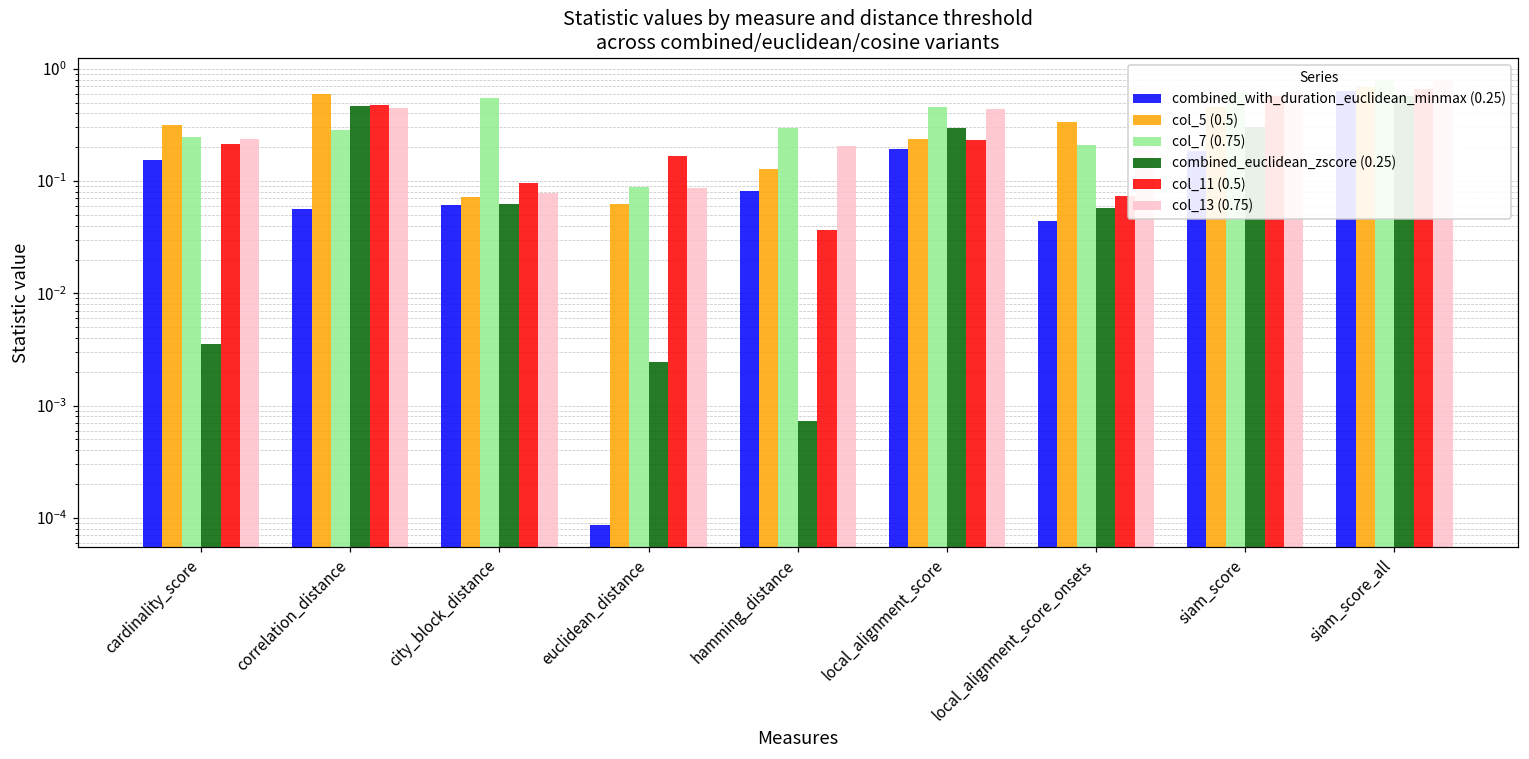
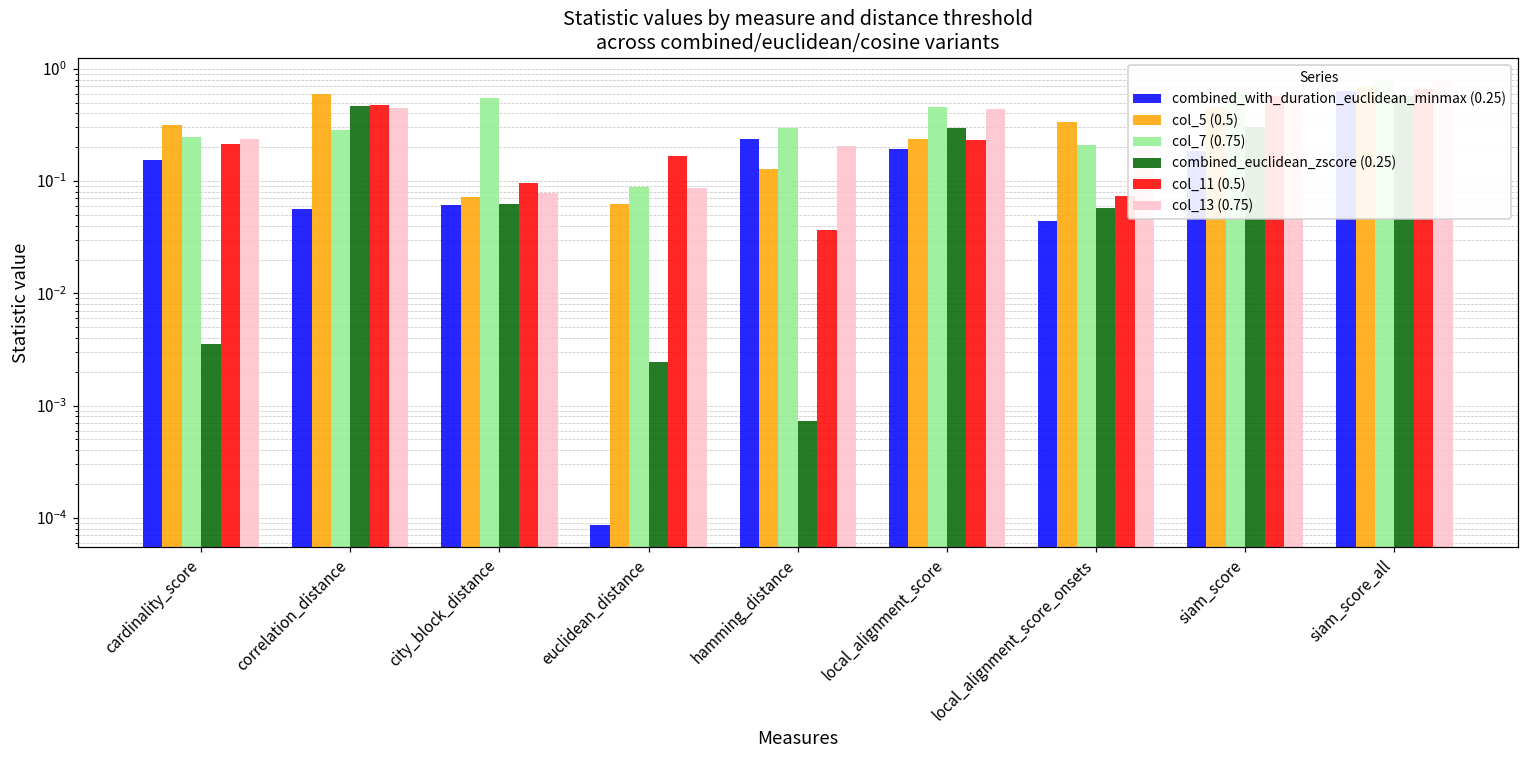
combined_with_duration_euclidean_minmax (0.25), hamming_distance: 0.08 -> 0.24
